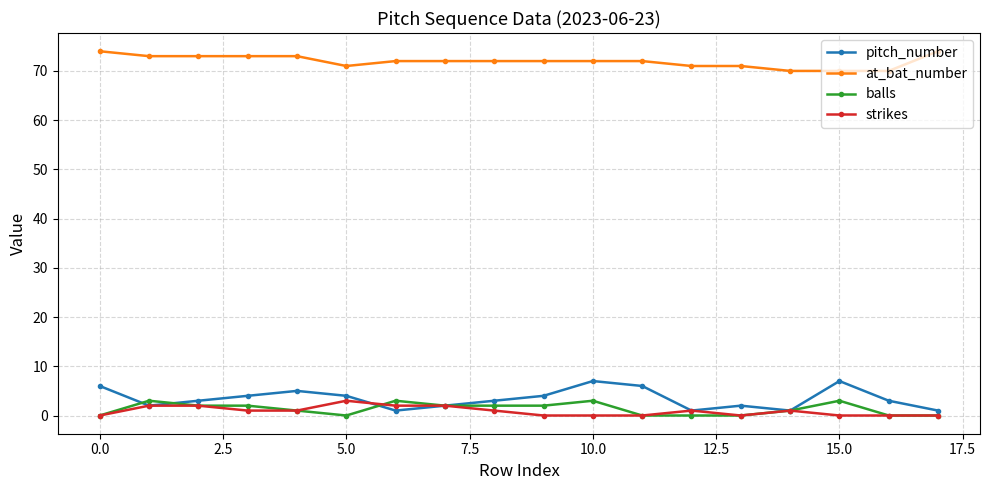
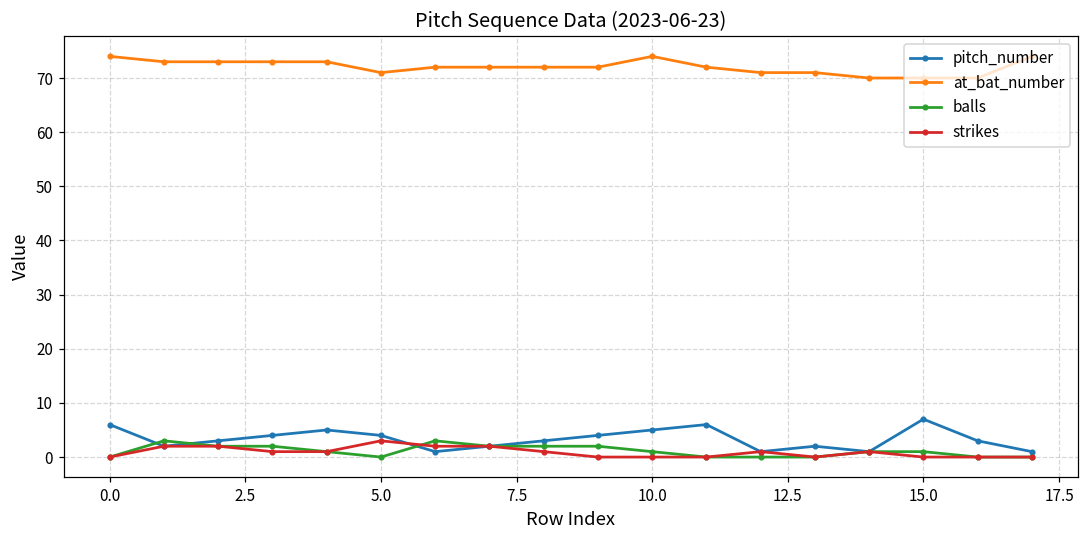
pitch_number, 10.0: 7 -> 5
at_bat_number, 10.0: 72 -> 74
balls, 10.0: 3 -> 1
balls, 15.0: 3 -> 1
